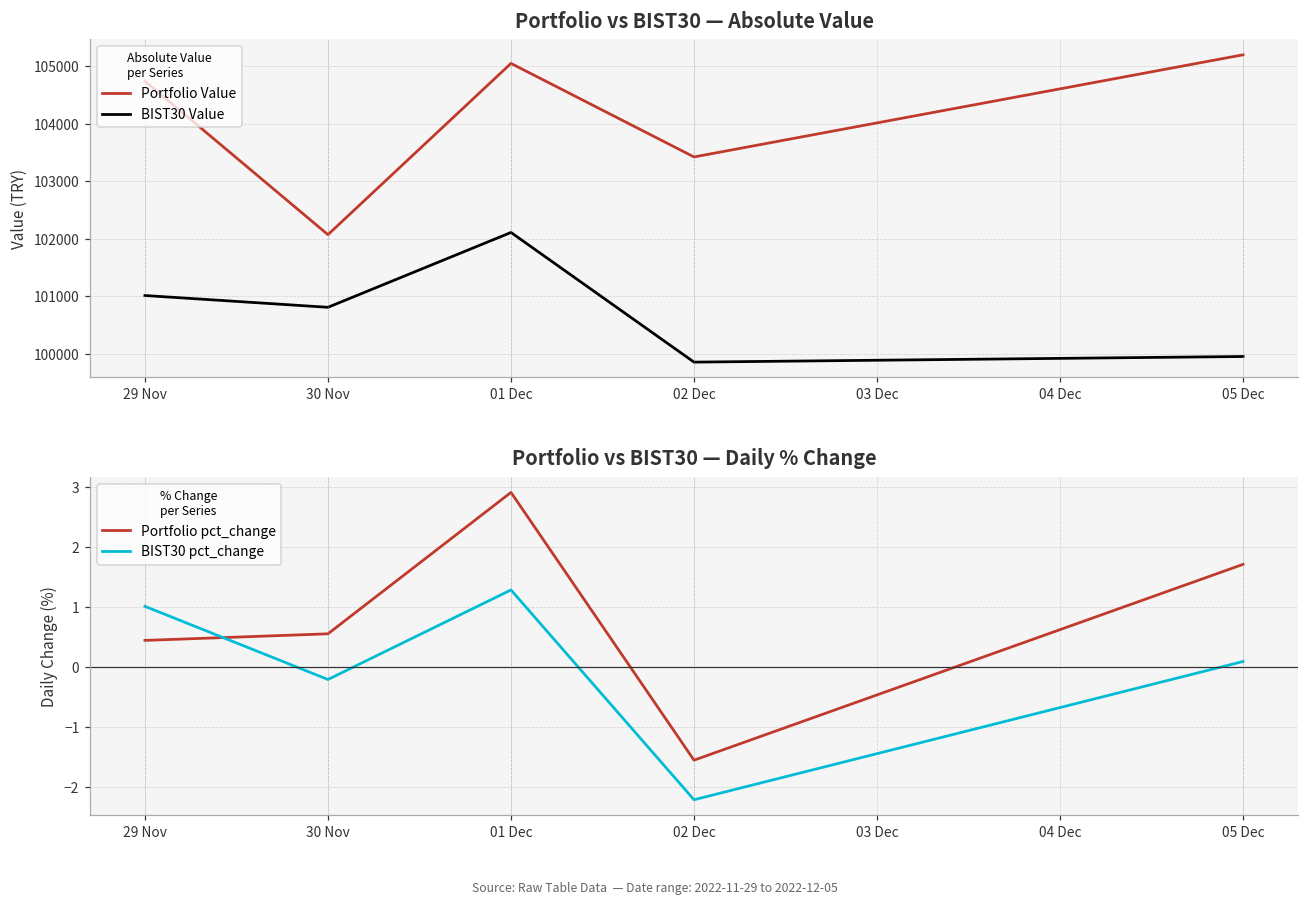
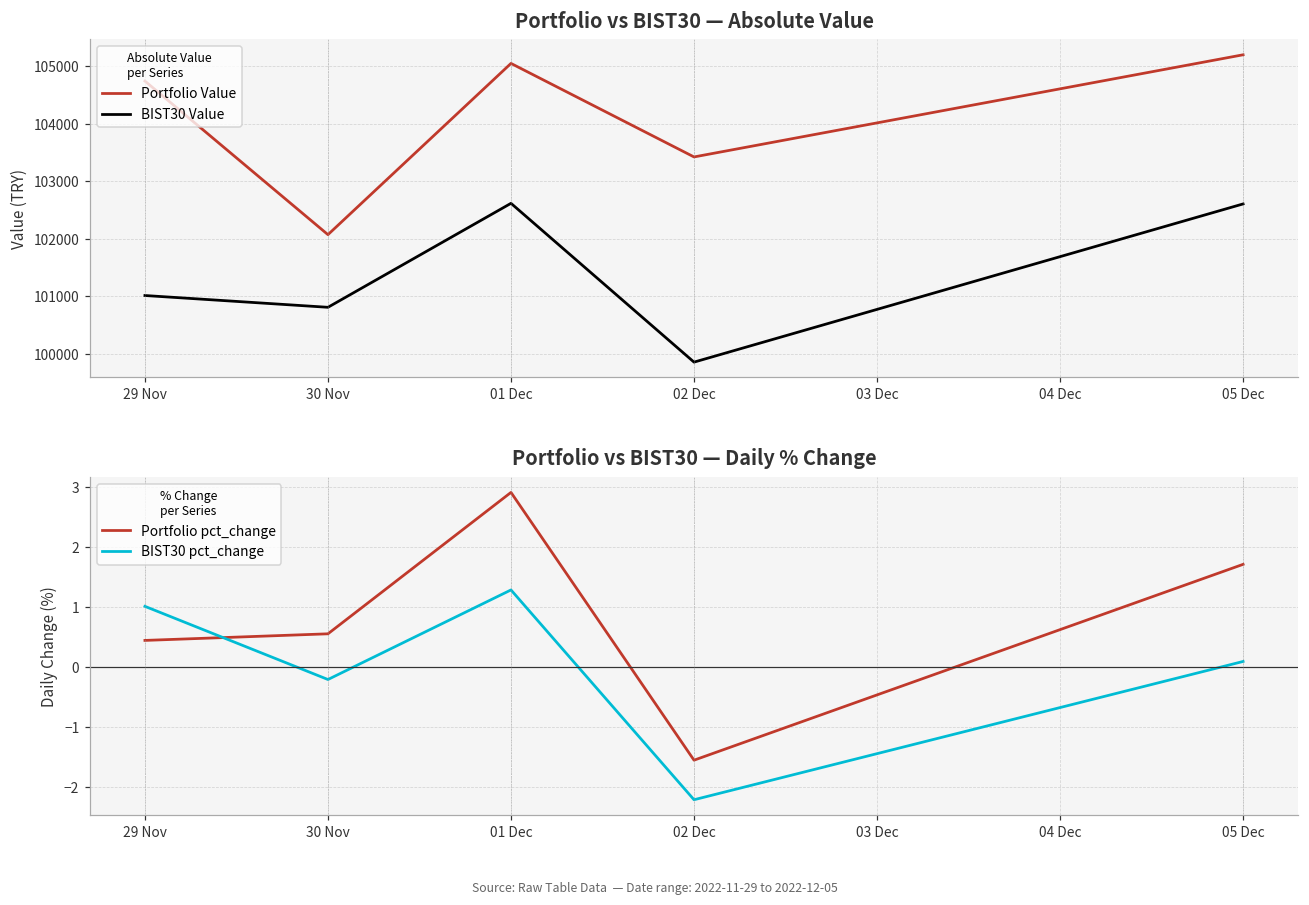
Portfolio vs BIST30 — Absolute Value, BIST30 Value, 01 Dec: 102100 -> 102600
Portfolio vs BIST30 — Absolute Value, BIST30 Value, 05 Dec: 100000 -> 102600
